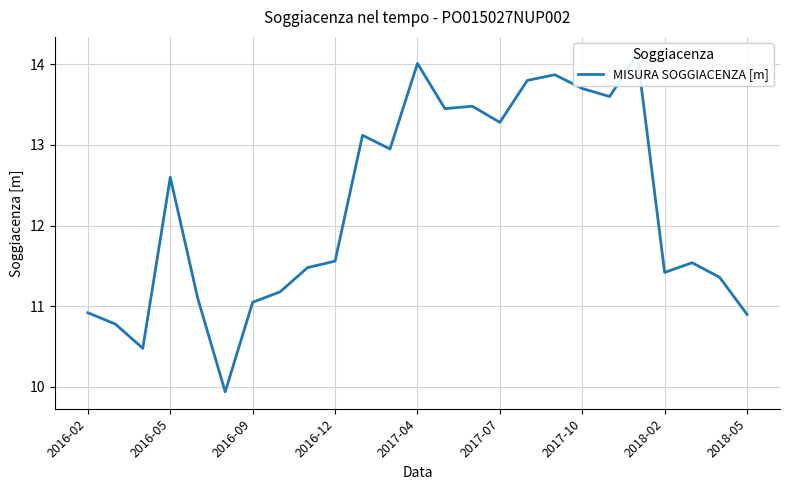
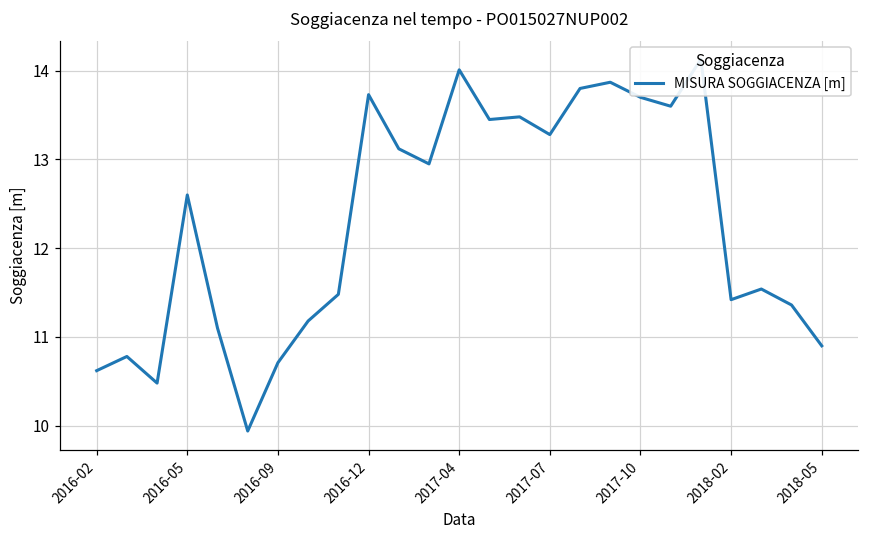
2016-02: 10.9 -> 10.6
2016-09: 11.1 -> 10.7
2016-12: 11.6 -> 13.7
